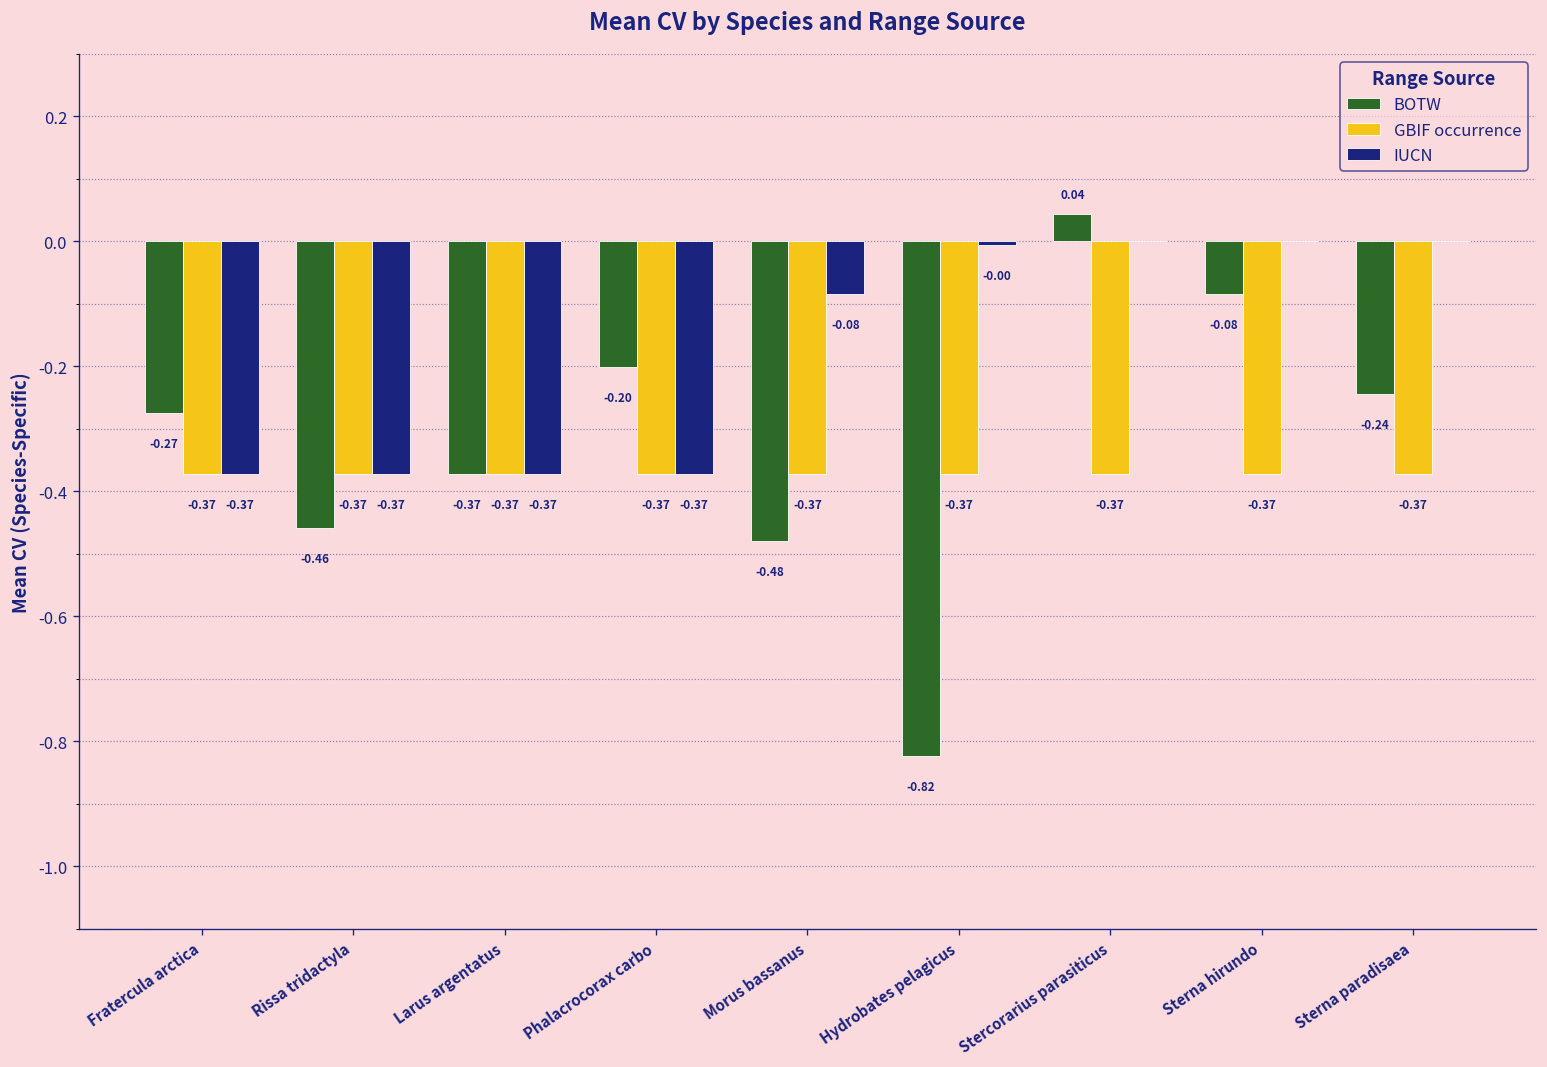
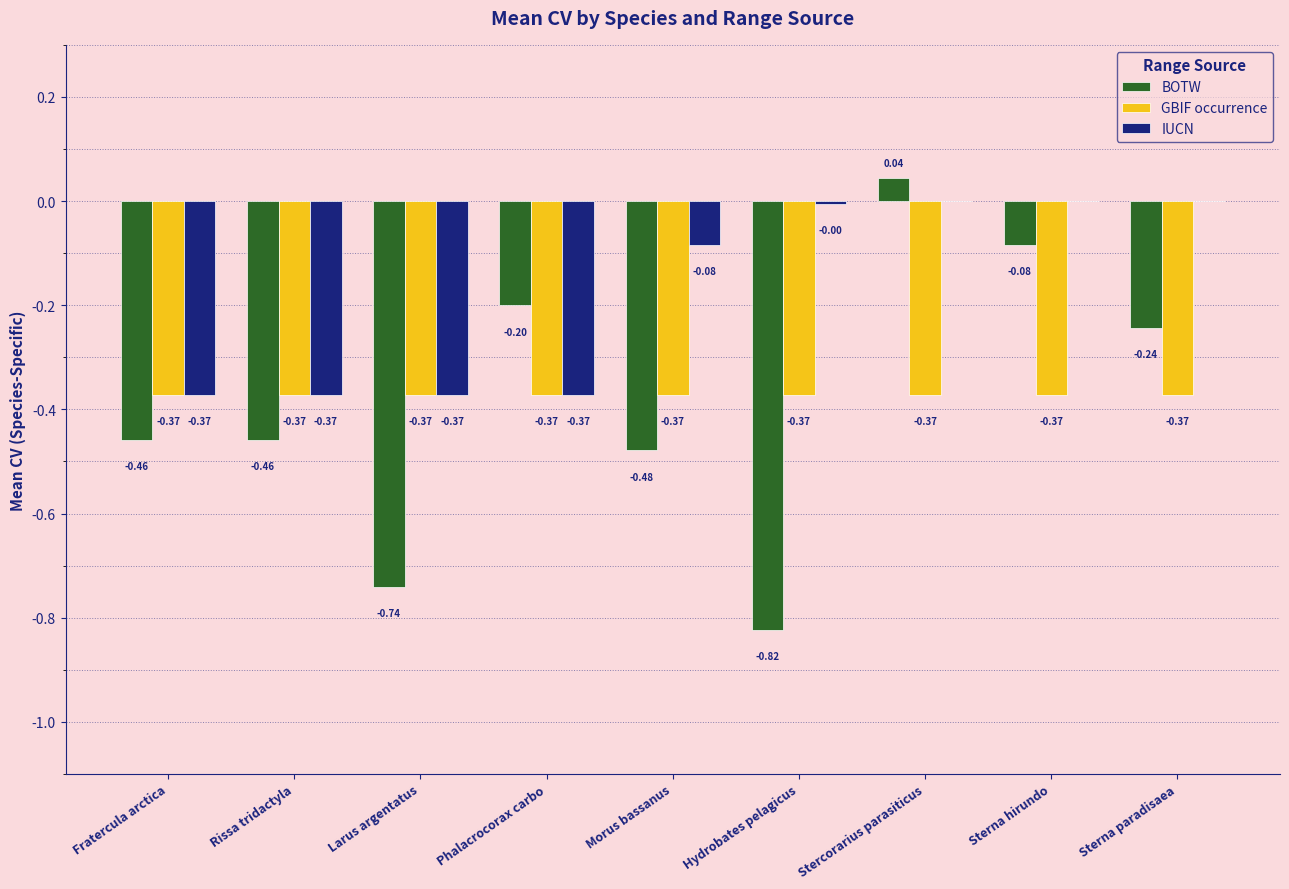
BOTW, Fratercula arctica: -0.27 -> -0.46
BOTW, Larus argentatus: -0.37 -> -0.74
